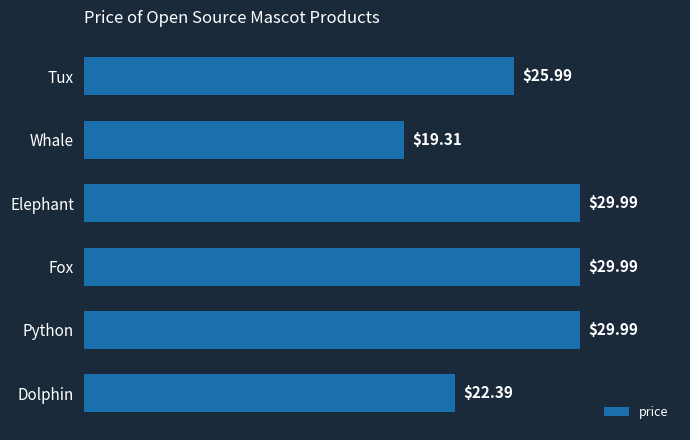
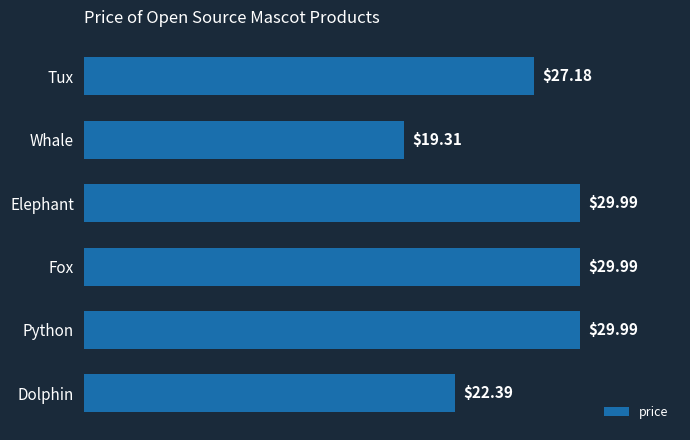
Tux: $25.99 -> $27.18
